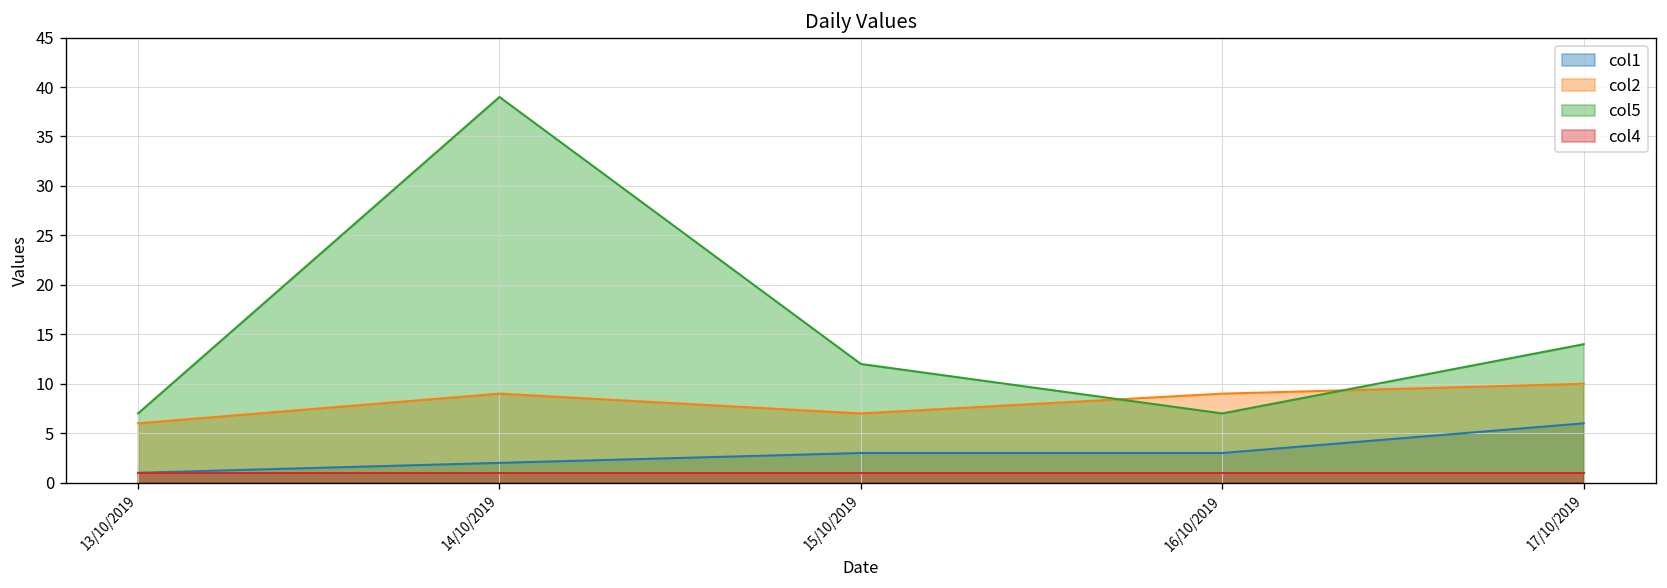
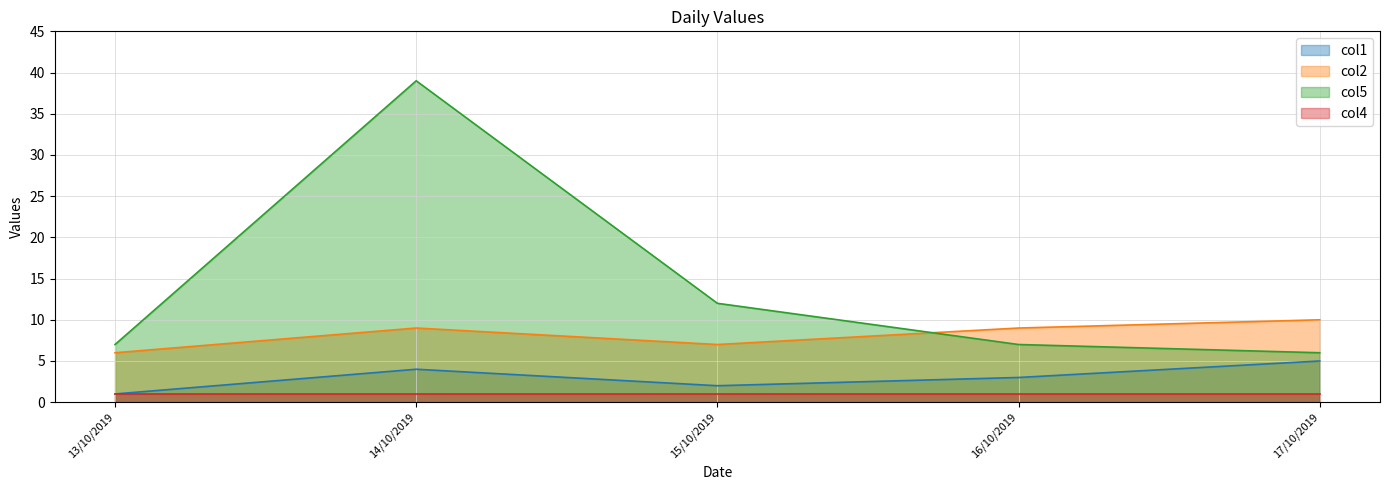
col1, 14/10/2019: 2 -> 4
col1, 15/10/2019: 3 -> 2
col1, 17/10/2019: 6 -> 5
col5, 17/10/2019: 14 -> 6
